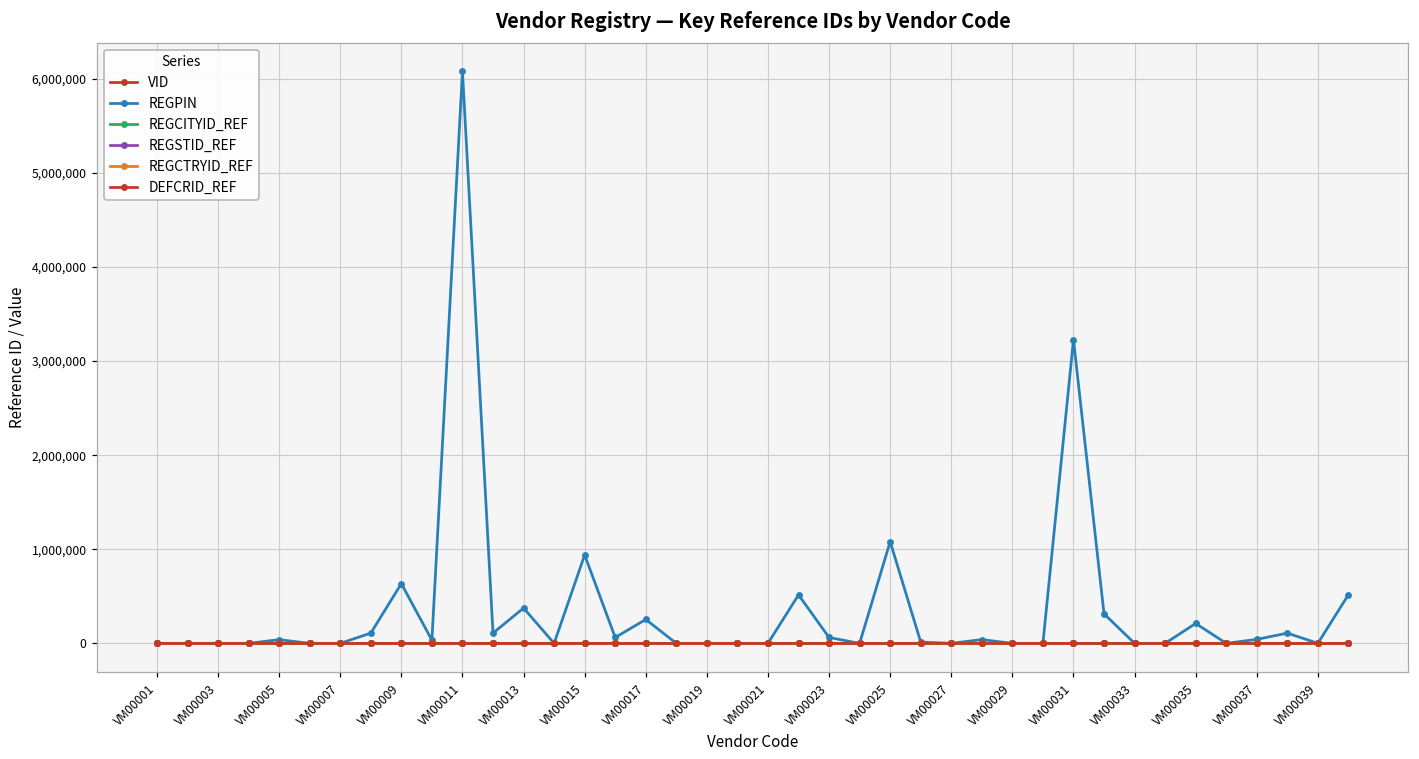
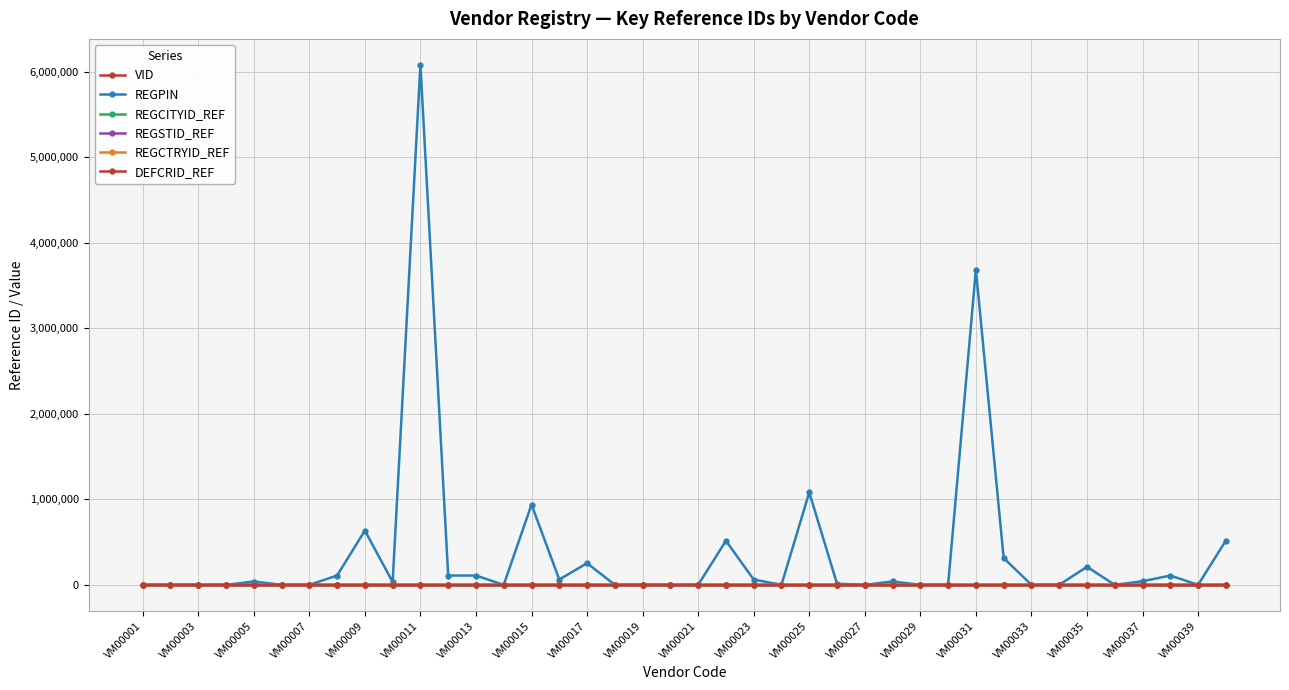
REGPIN, VM00013: 400,000 -> 100,000
REGPIN, VM00031: 3,200,000 -> 3,700,000
